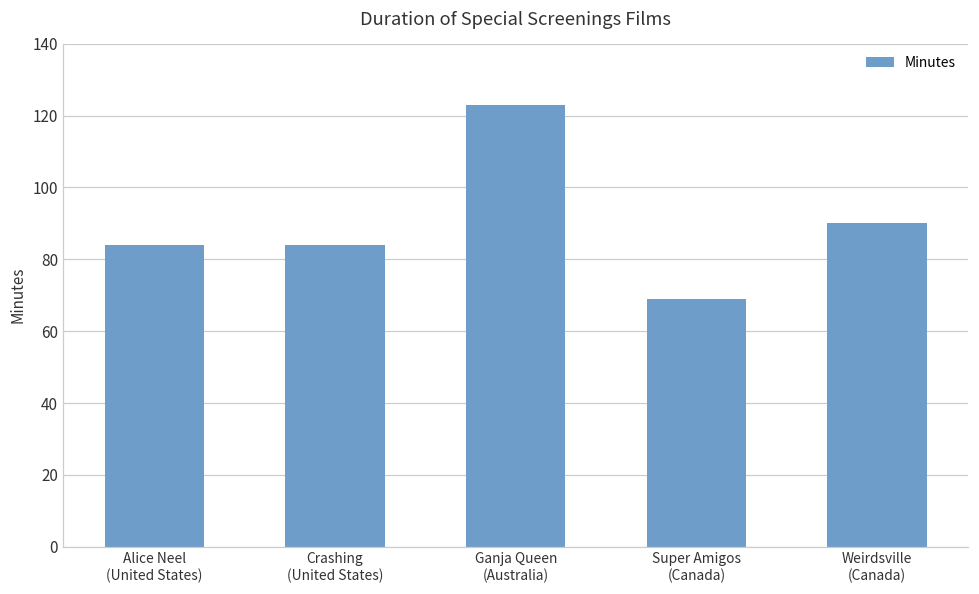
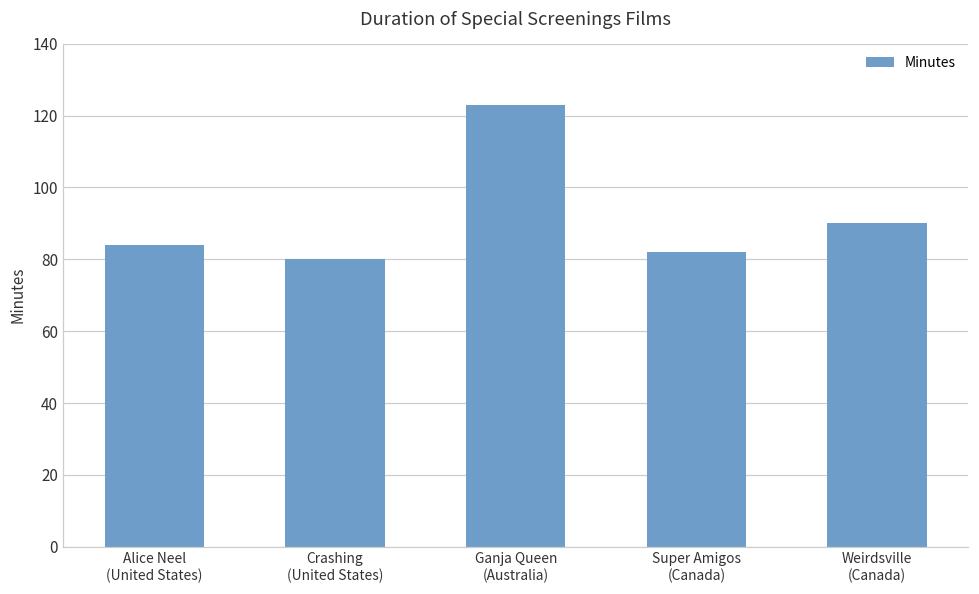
Crashing (United States): 84 -> 80
Super Amigos (Canada): 69 -> 82
